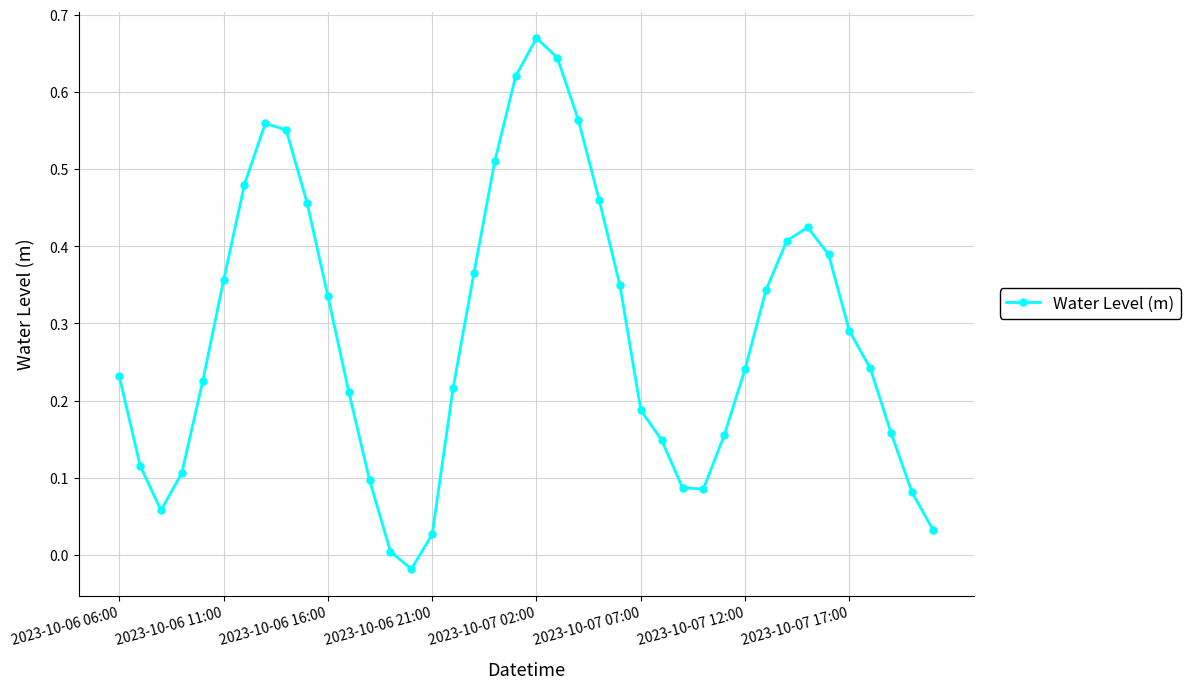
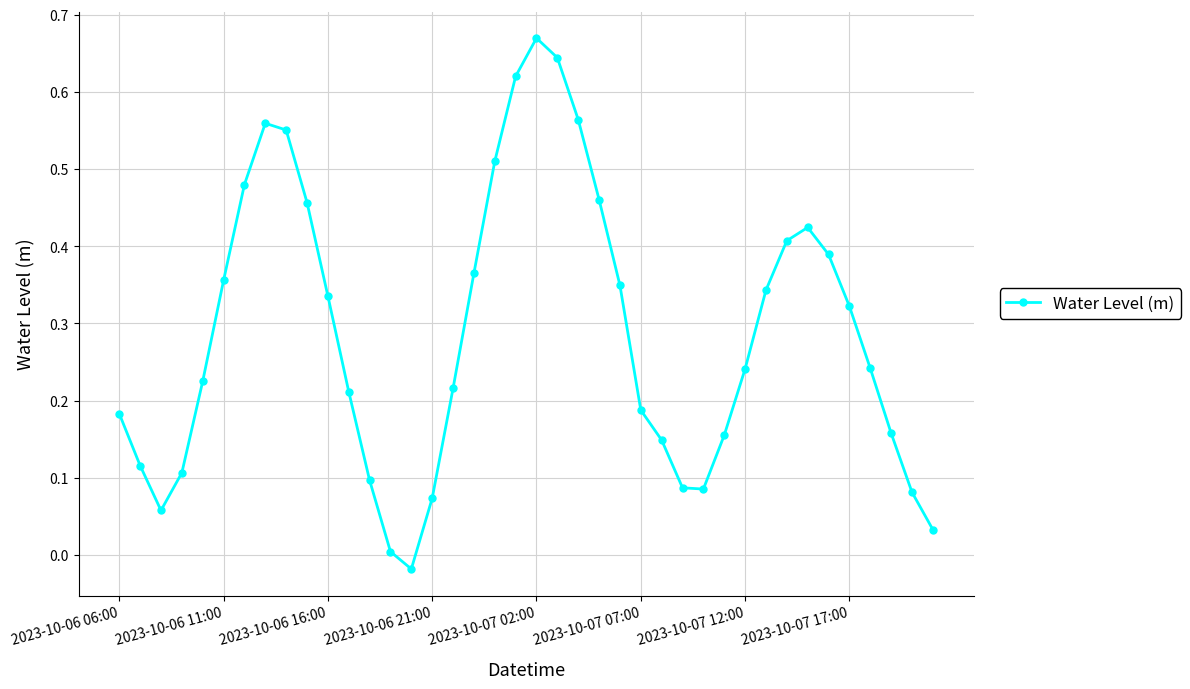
2023-10-06 06:00: 0.23 -> 0.18
2023-10-06 21:00: 0.03 -> 0.07
2023-10-07 17:00: 0.29 -> 0.32
